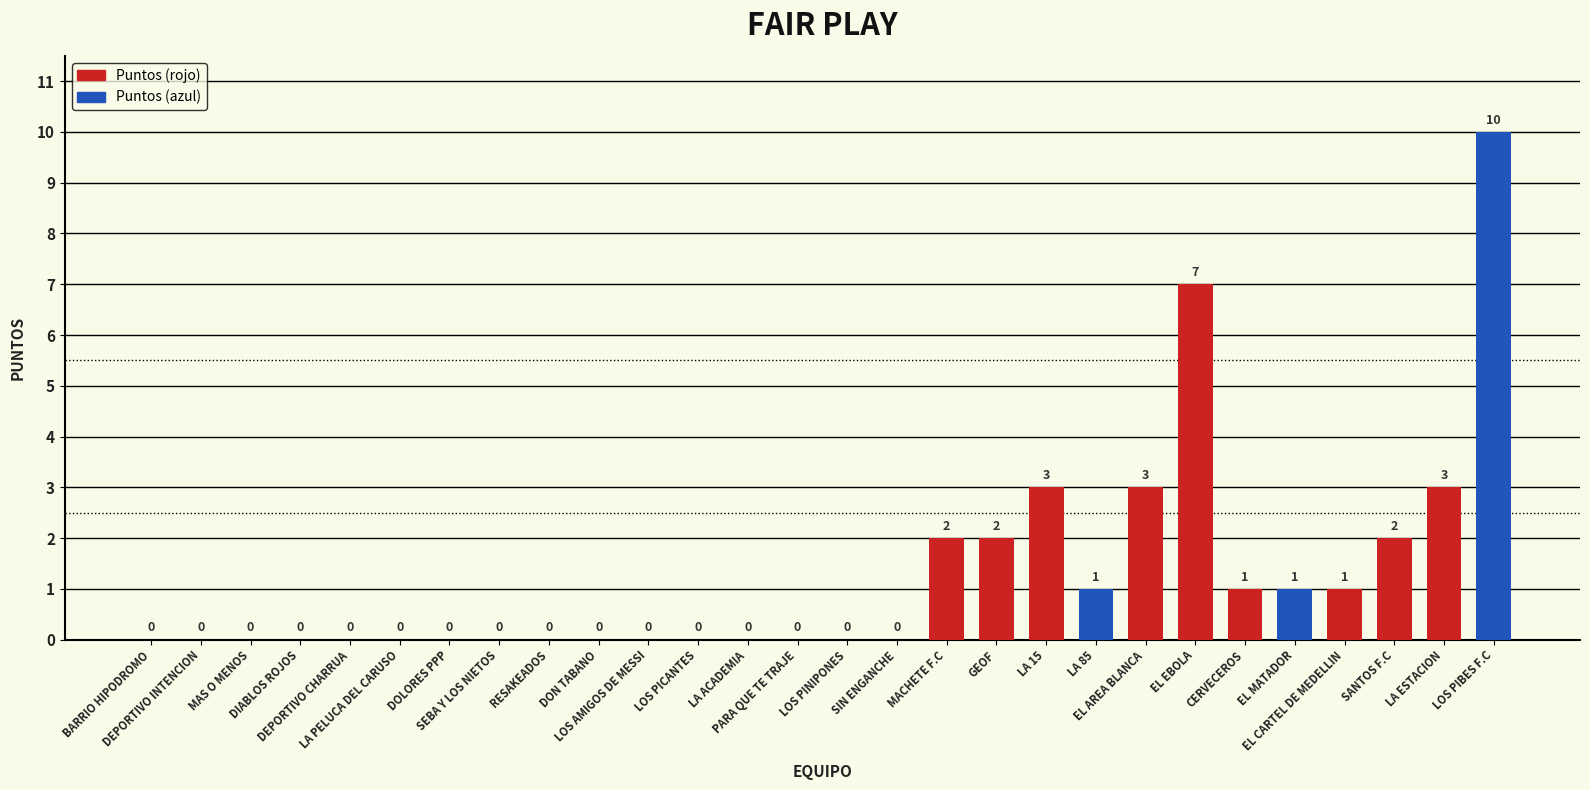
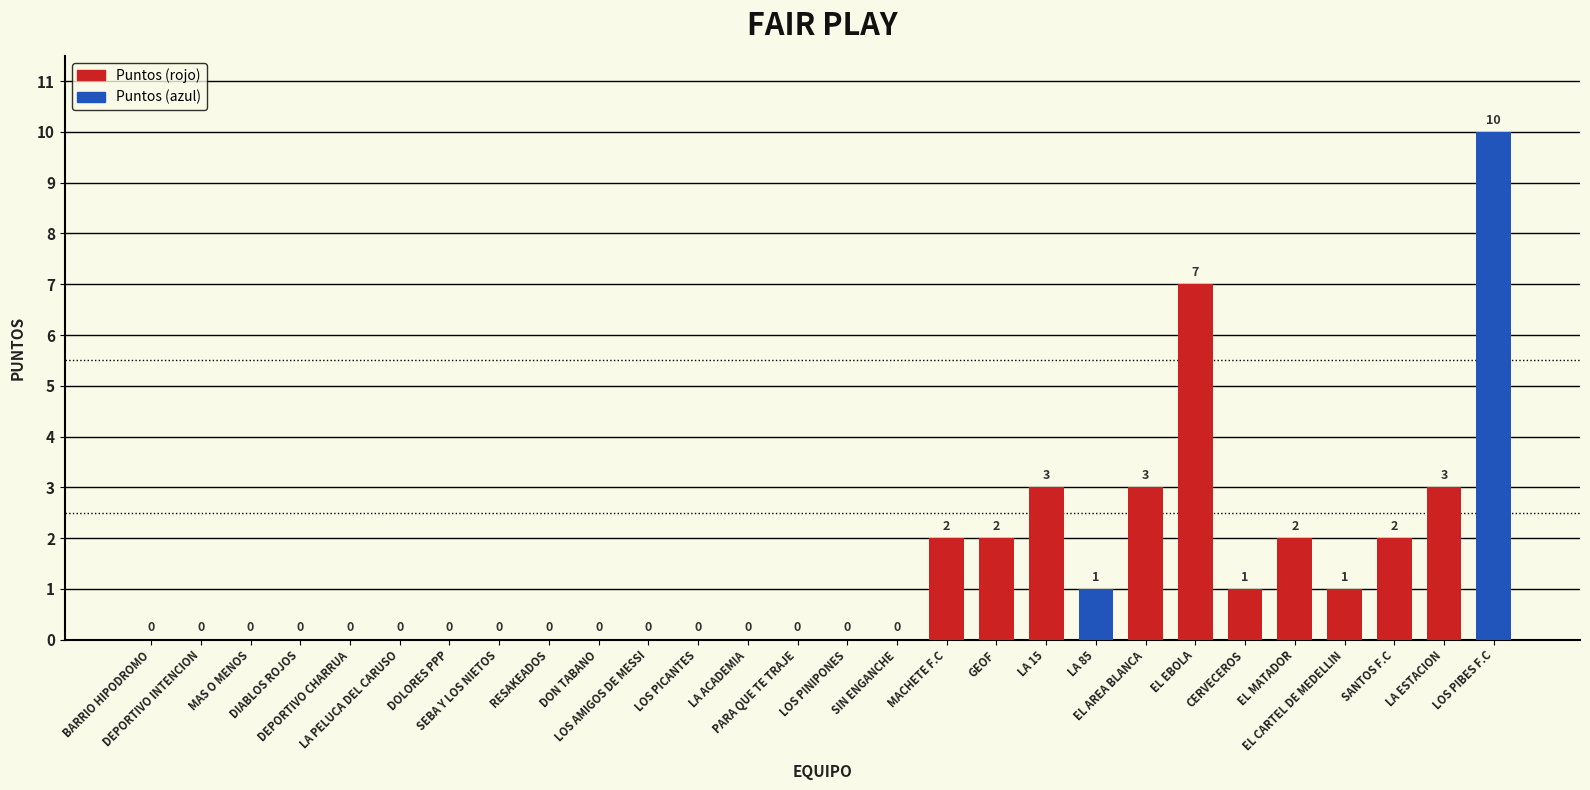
EL MATADOR: 1 -> 2
